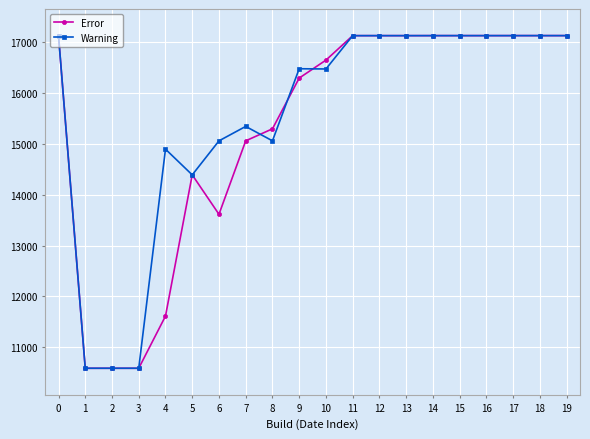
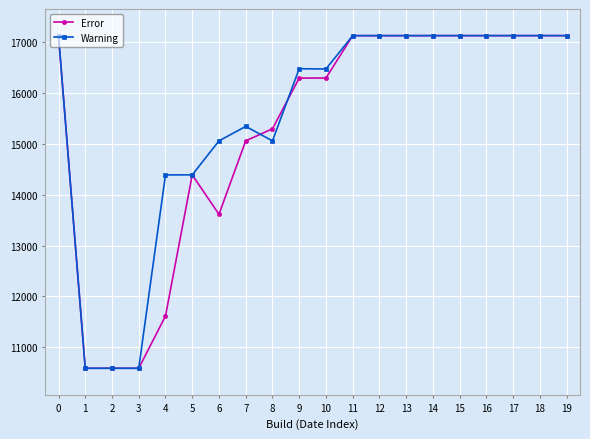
Warning, 4: 14900 -> 14400
Error, 10: 16700 -> 16300
